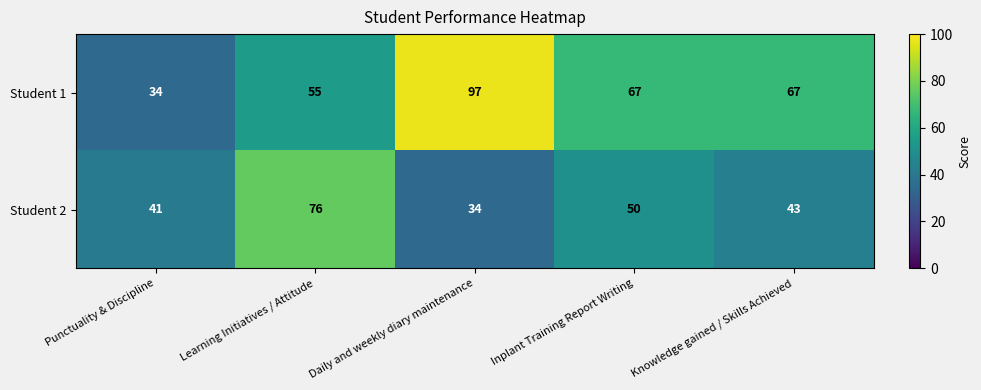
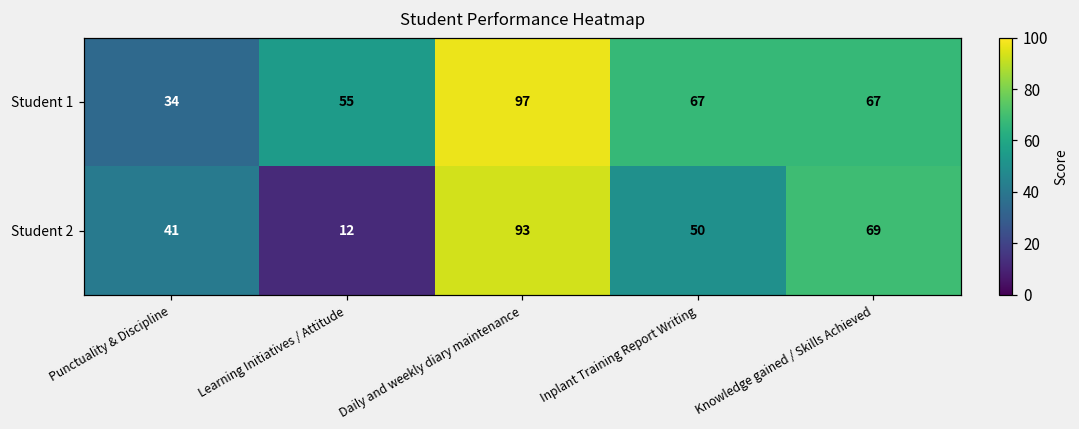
Student 2, Learning Initiatives / Attitude: 76 -> 12
Student 2, Daily and weekly diary maintenance: 34 -> 93
Student 2, Knowledge gained / Skills Achieved: 43 -> 69
